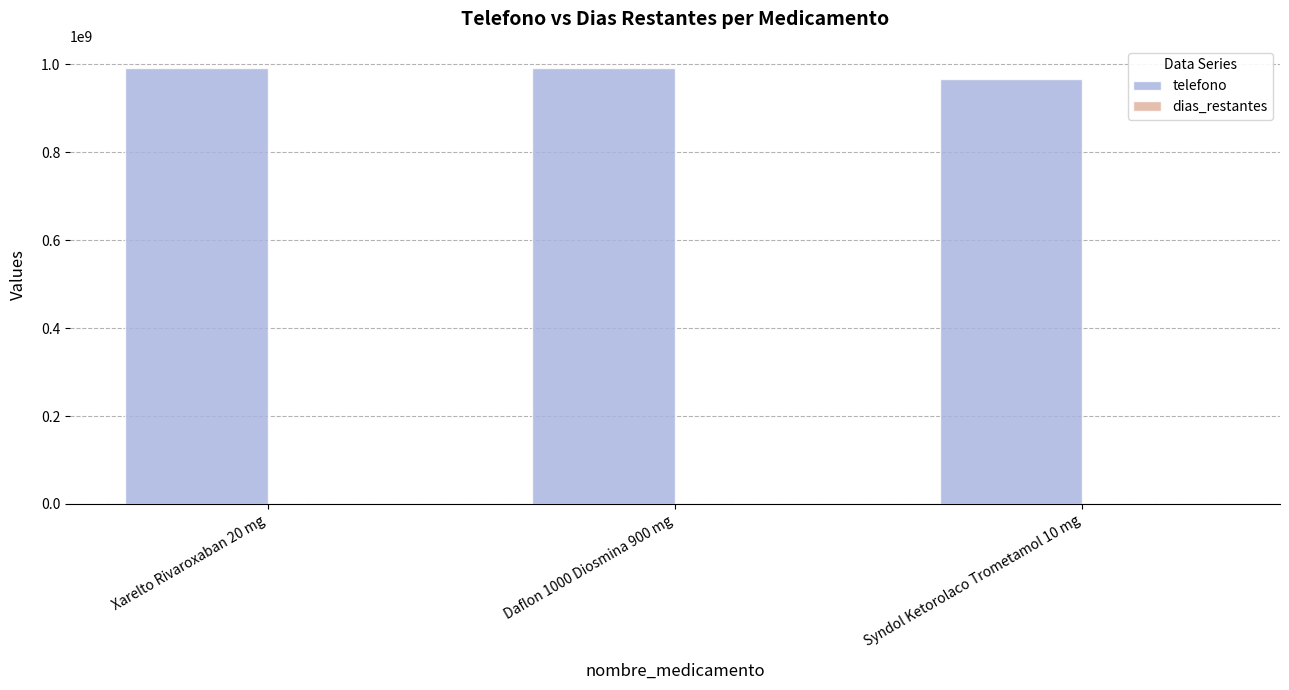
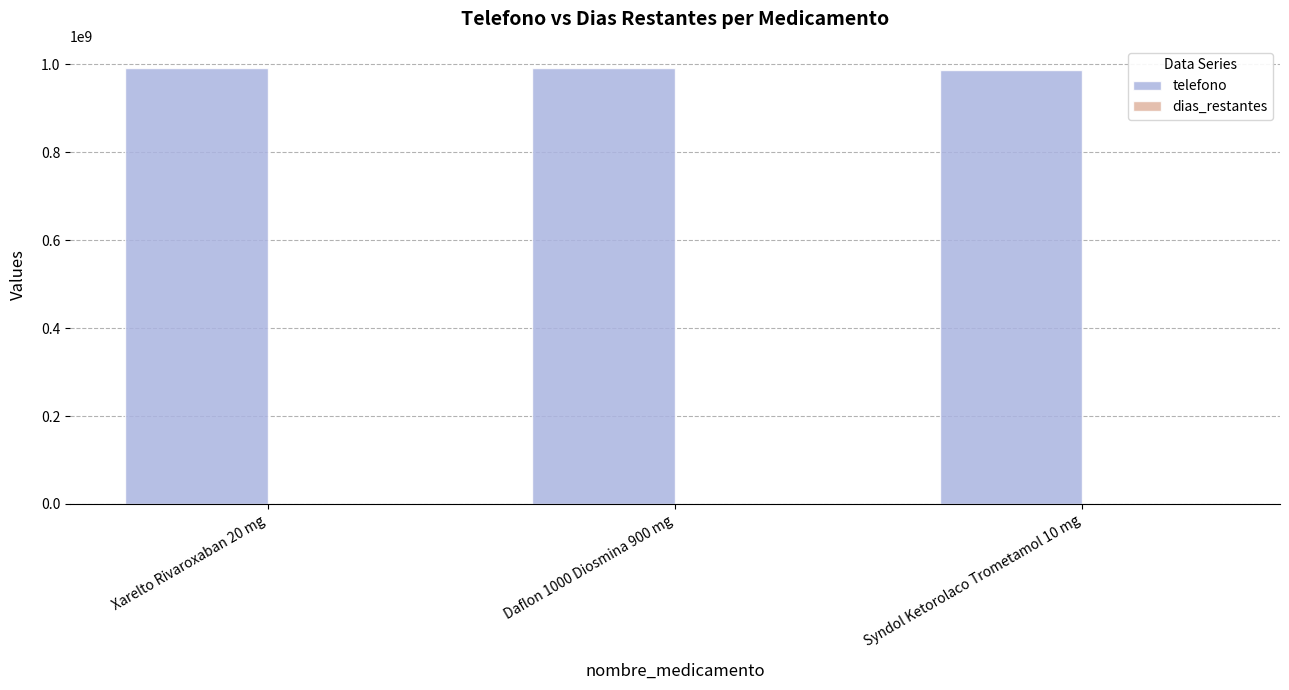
telefono, Syndol Ketorolaco Trometamol 10 mg: 970000000 -> 990000000
